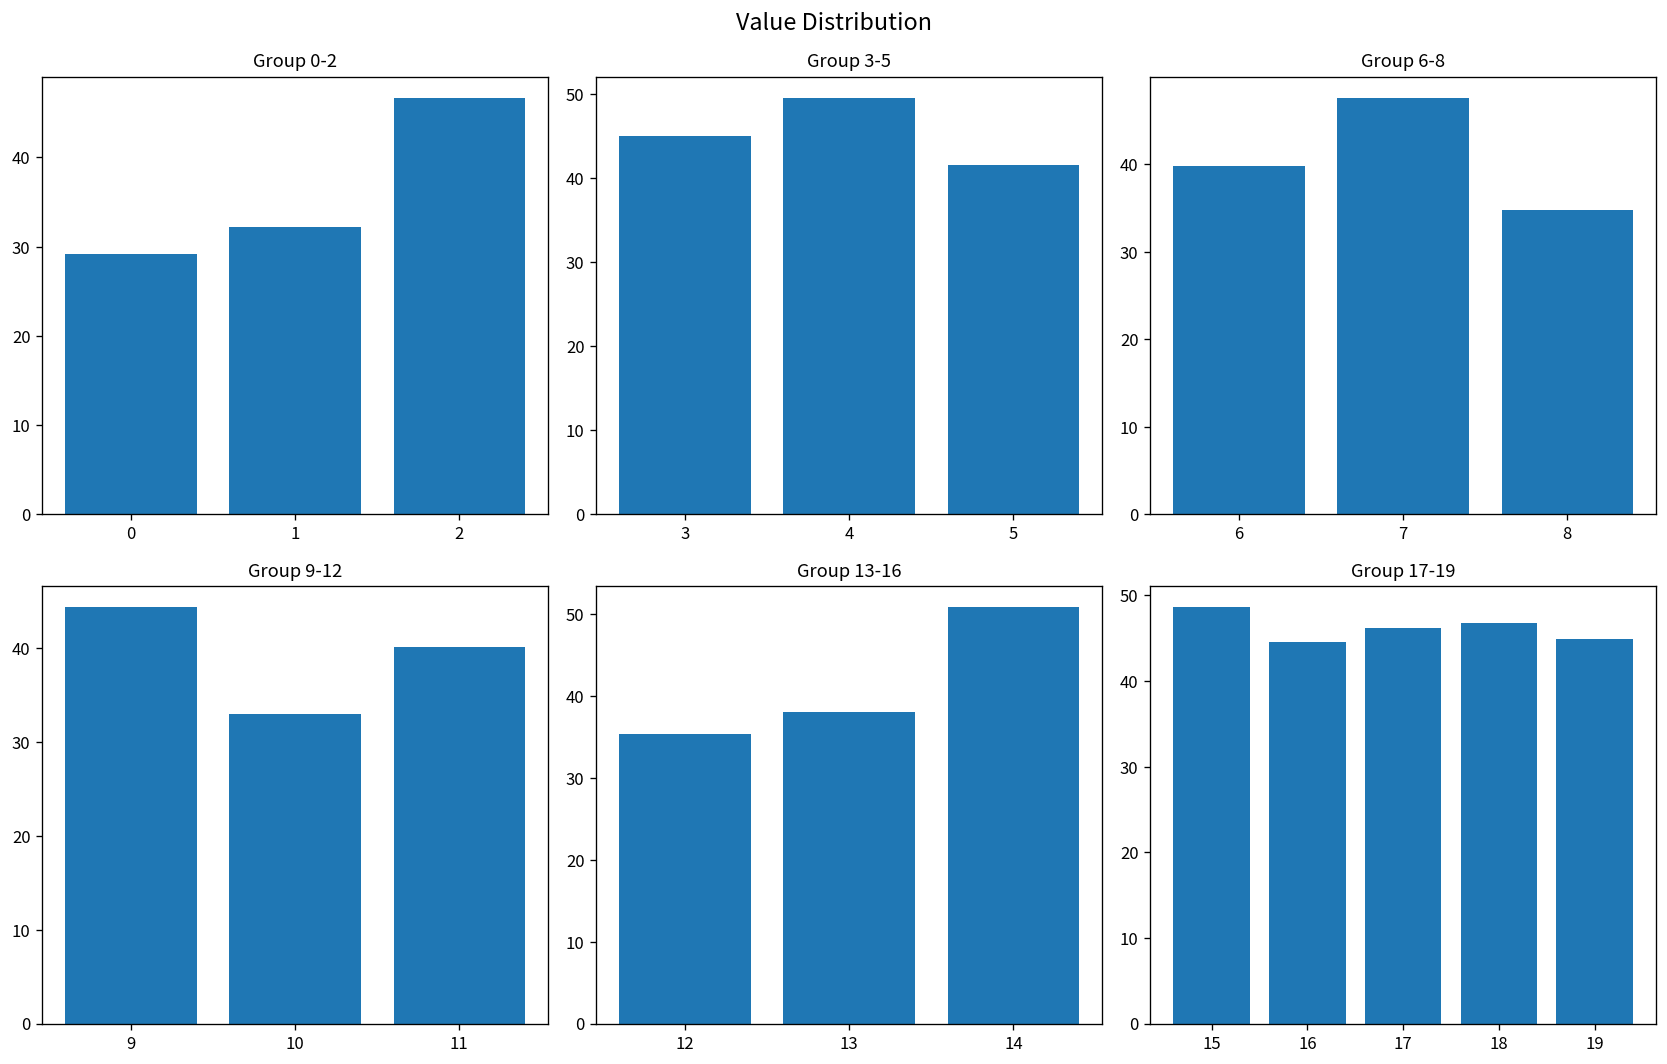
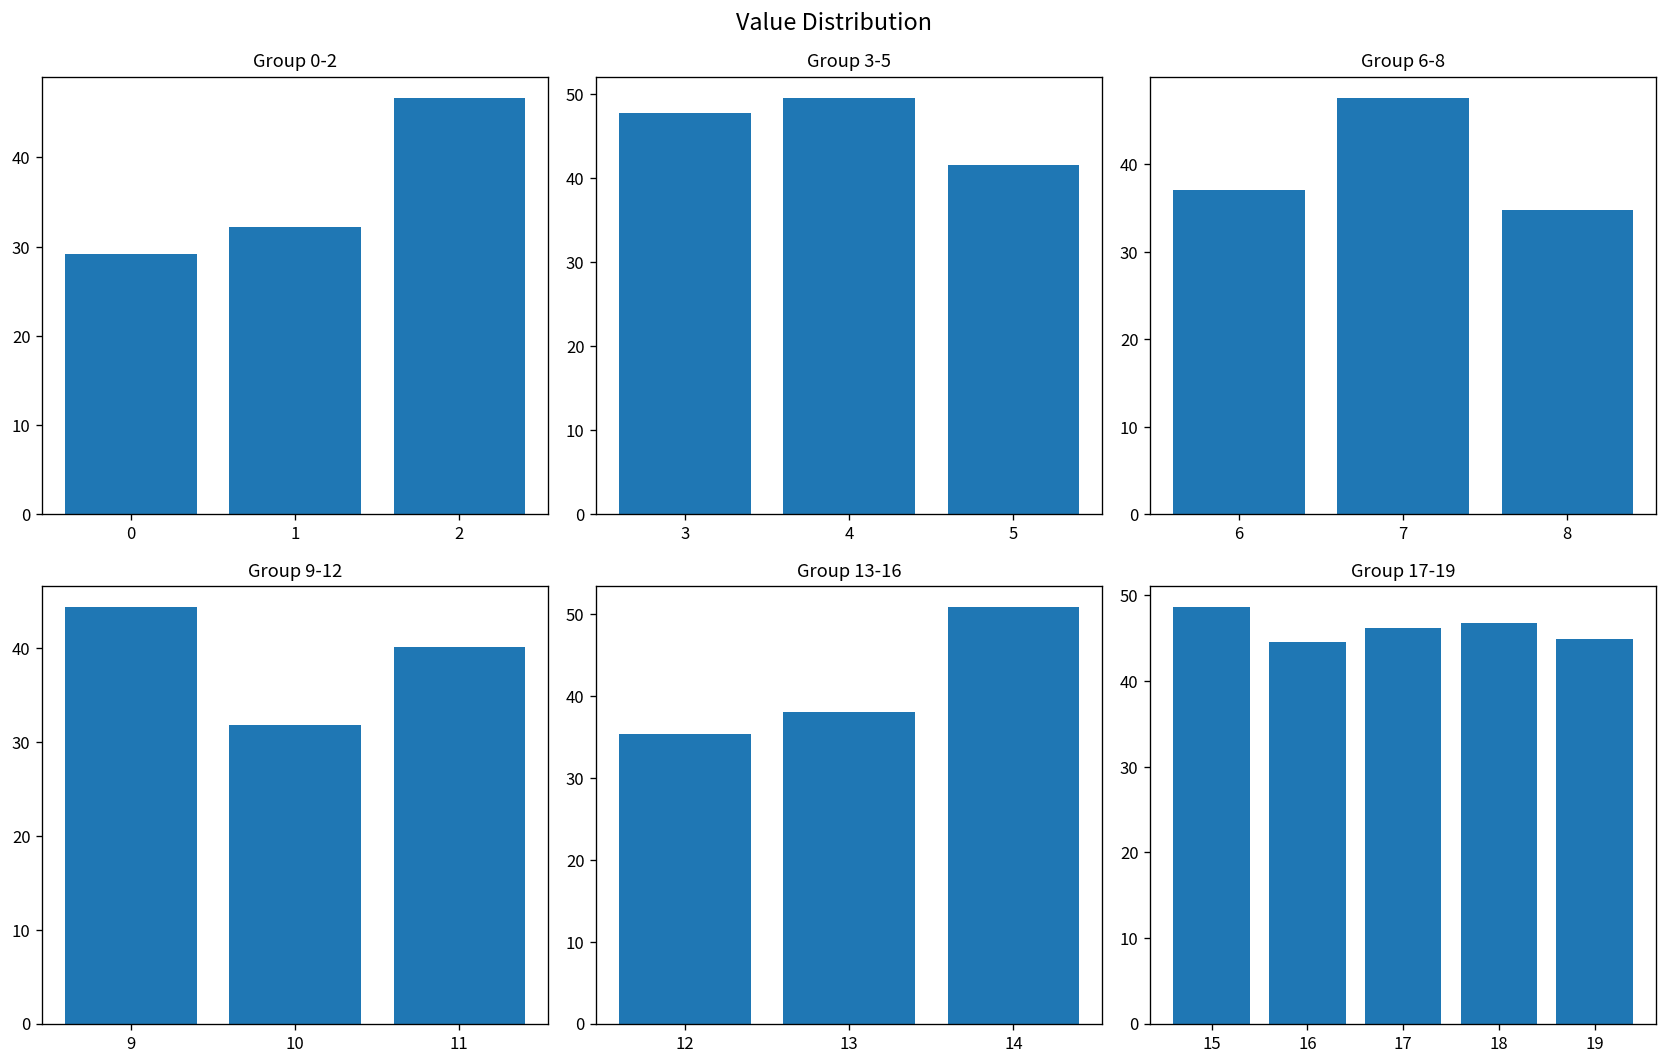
Group 3-5, 3: 45 -> 48
Group 6-8, 6: 40 -> 37
Group 9-12, 10: 33 -> 32
